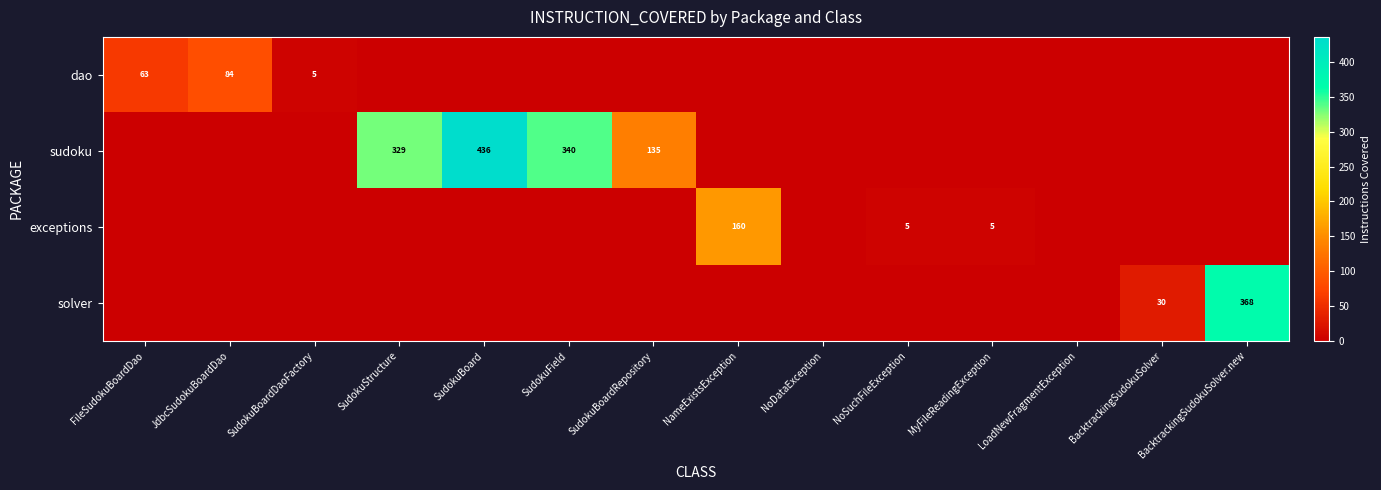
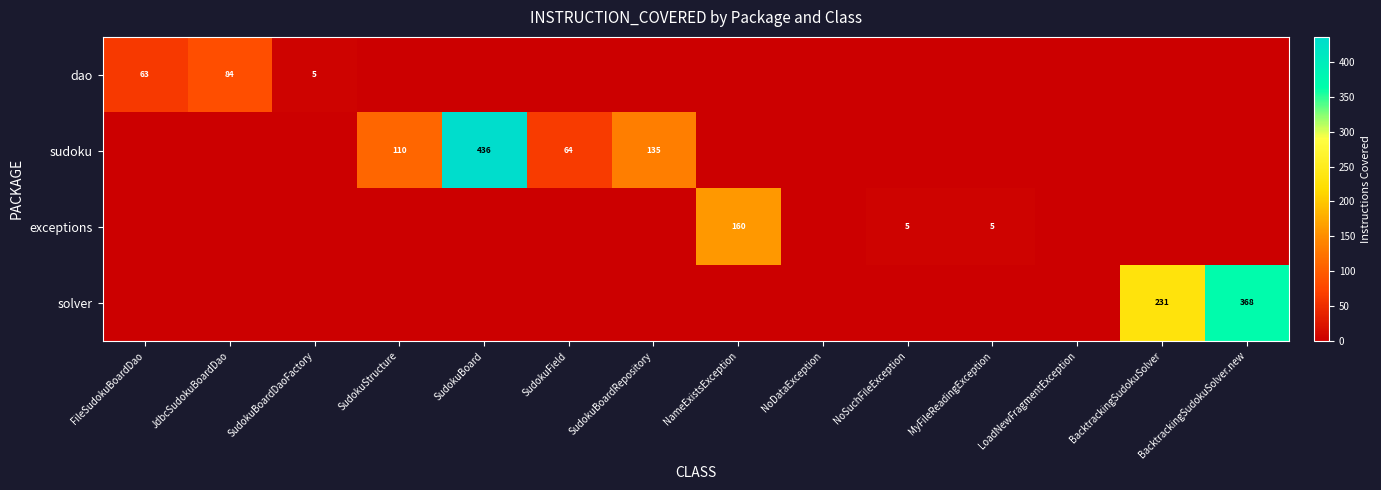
sudoku, SudokuStructure: 329 -> 110
sudoku, SudokuField: 340 -> 64
solver, BacktrackingSudokuSolver: 30 -> 231
